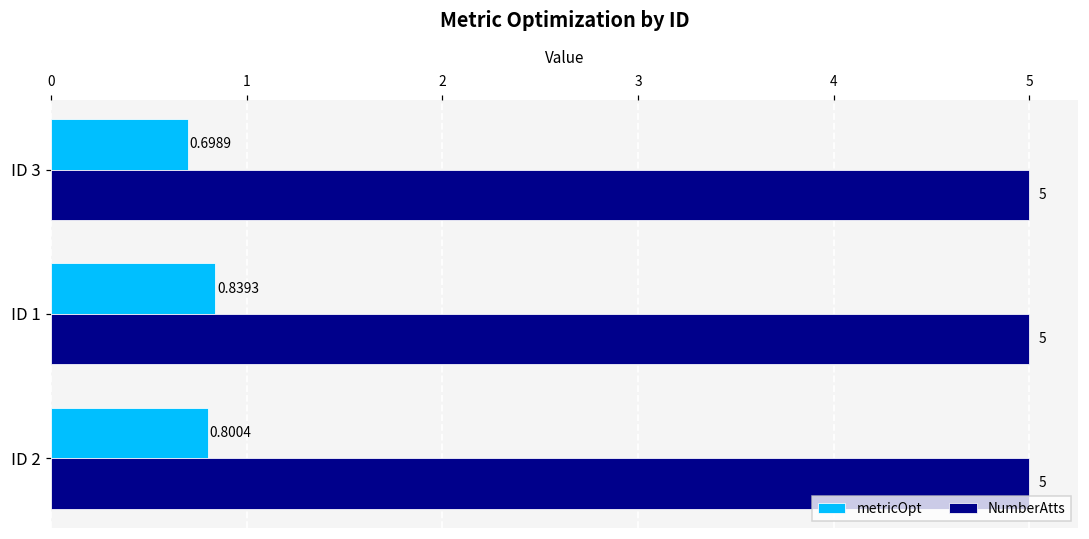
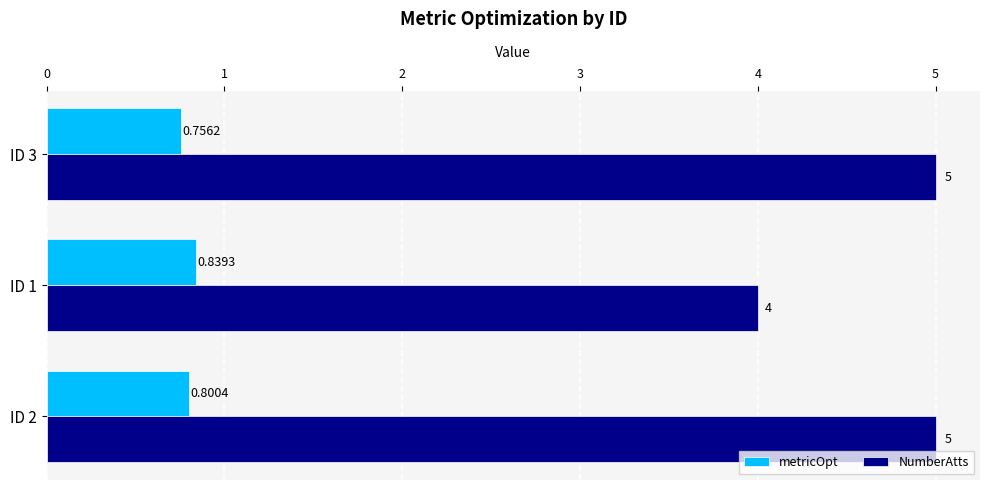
metricOpt, ID 3: 0.6989 -> 0.7562
NumberAtts, ID 1: 5 -> 4
